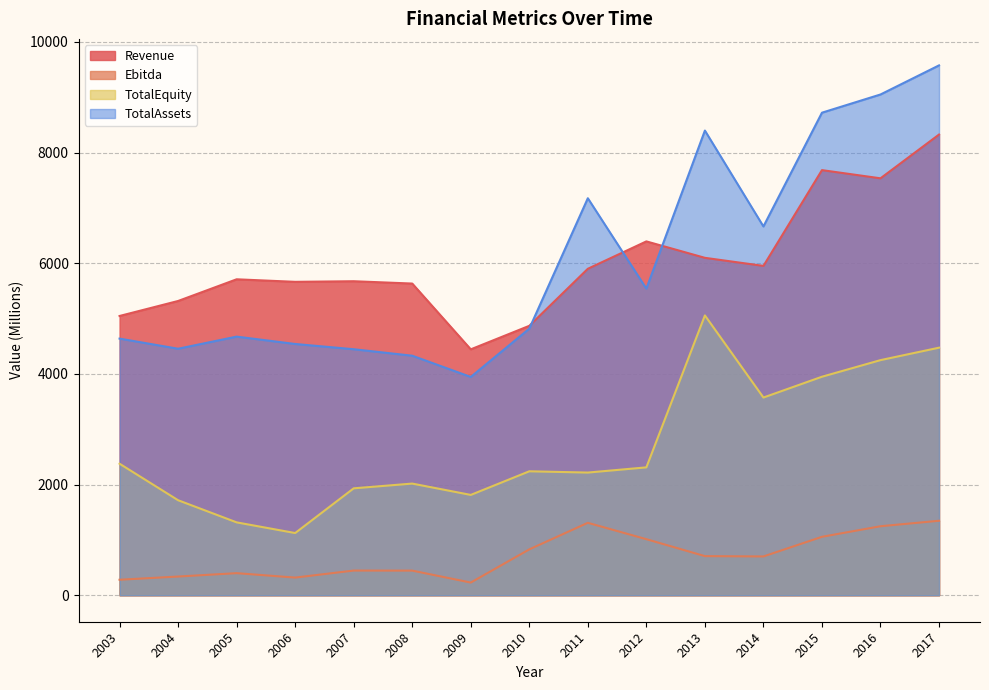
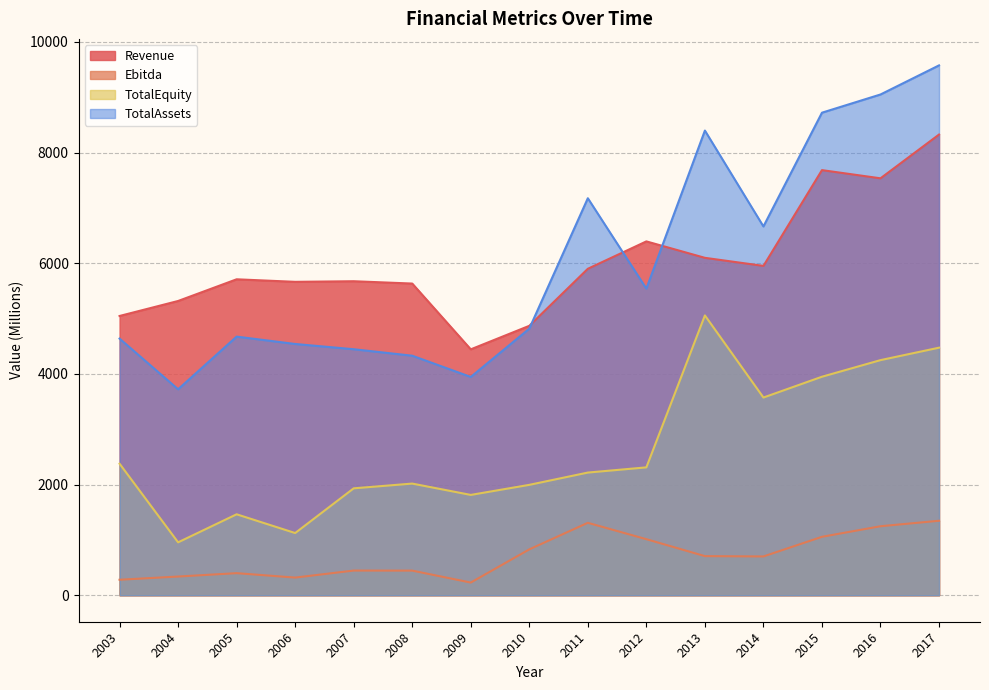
TotalEquity, 2004: 1700 -> 1000
TotalAssets, 2004: 4500 -> 3700
TotalEquity, 2005: 1300 -> 1500
TotalEquity, 2010: 2200 -> 2000
